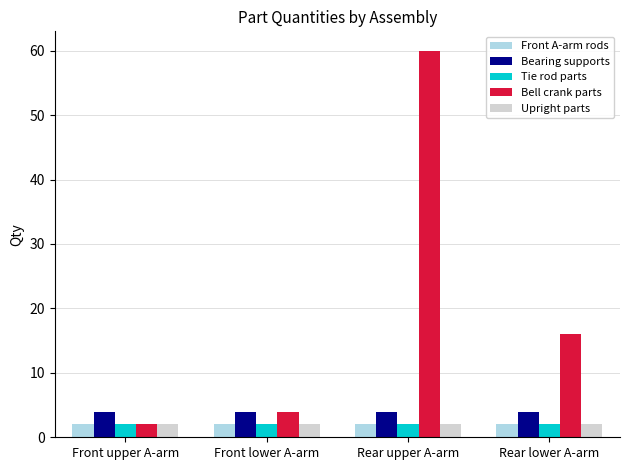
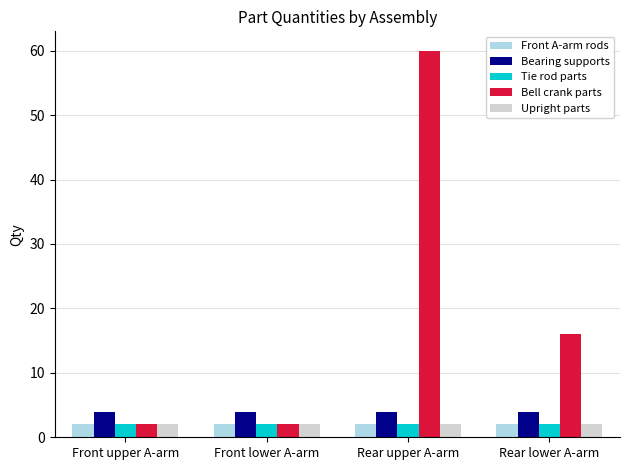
Bell crank parts, Front lower A-arm: 4 -> 2
